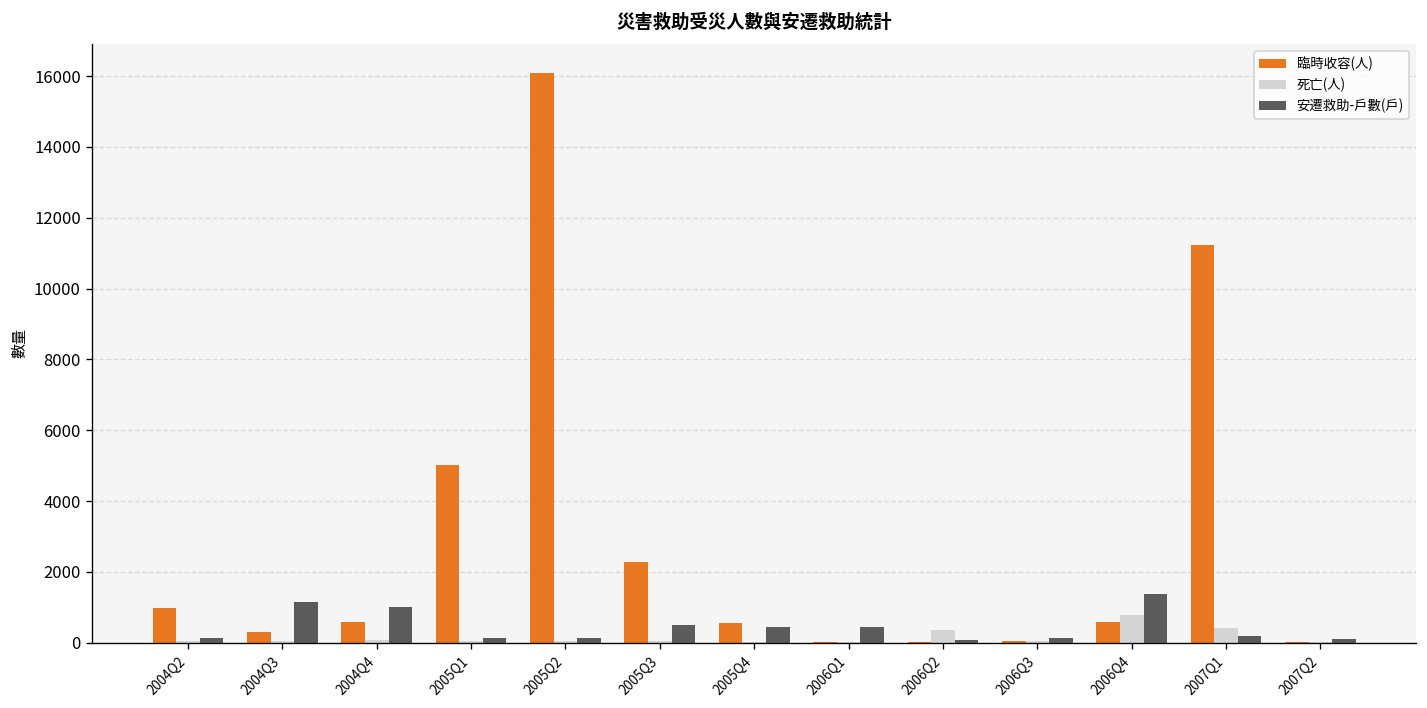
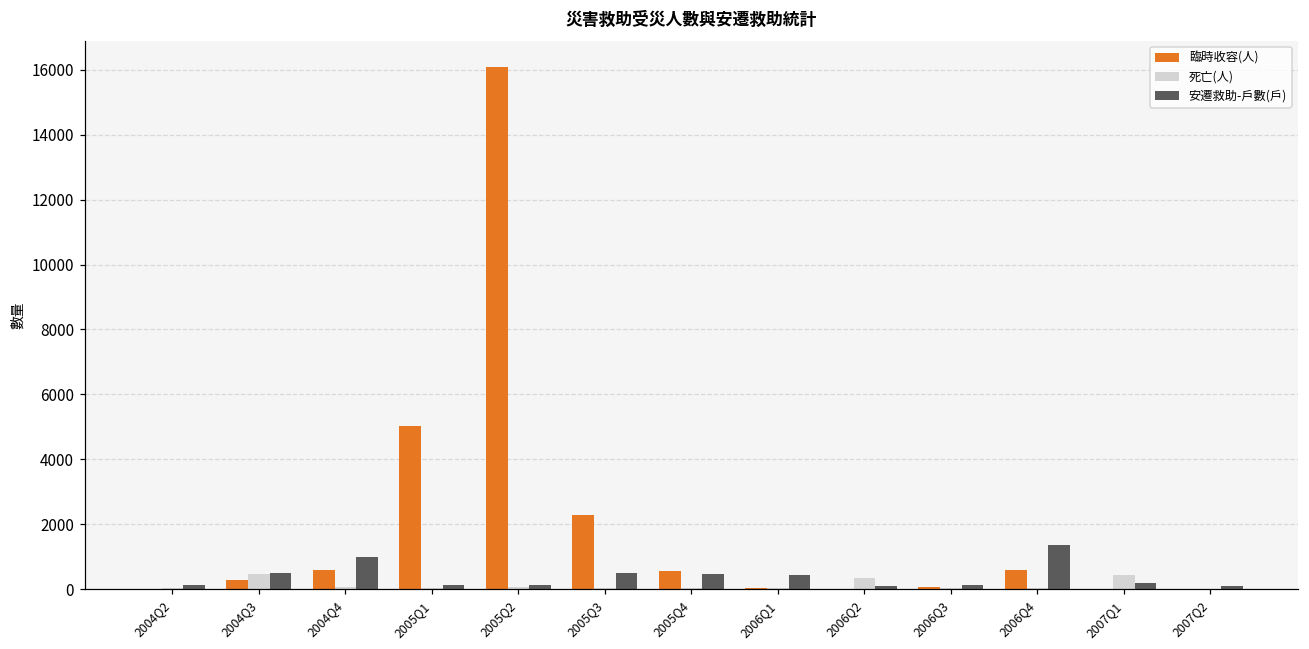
臨時收容(人), 2004Q2: 1000 -> 0
死亡(人), 2004Q3: 0 -> 500
安遷救助-戶數(戶), 2004Q3: 1100 -> 500
死亡(人), 2006Q4: 800 -> 0
臨時收容(人), 2007Q1: 11200 -> 0
